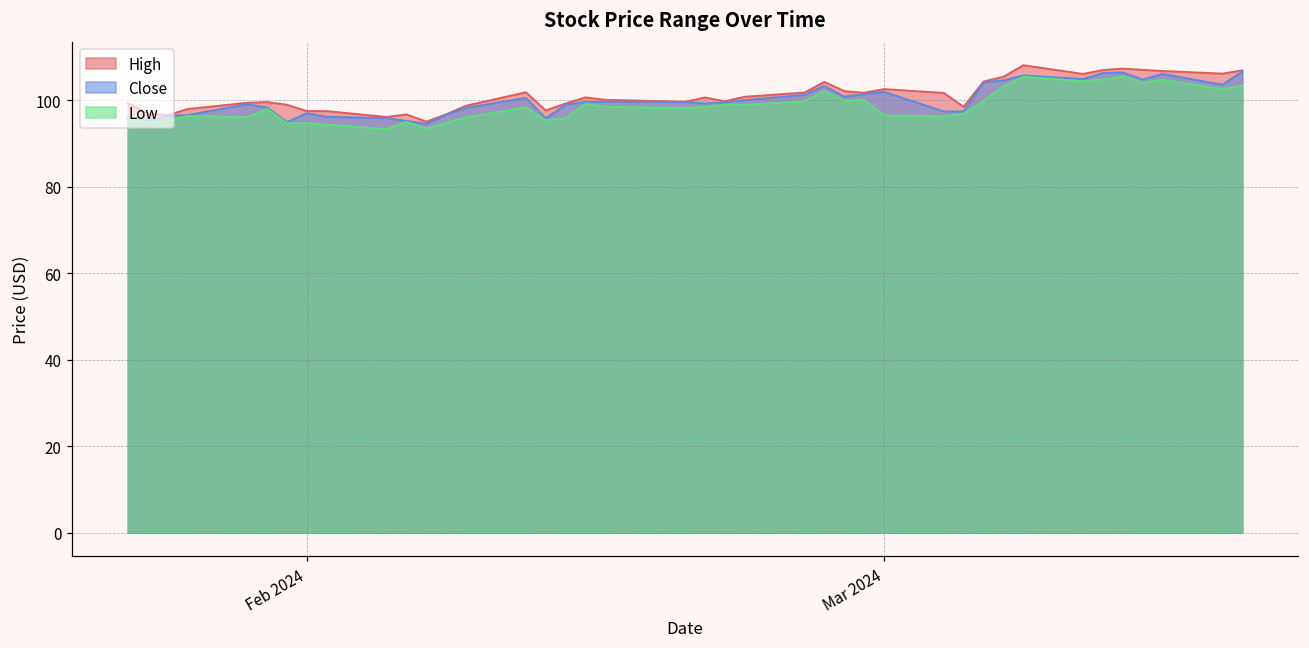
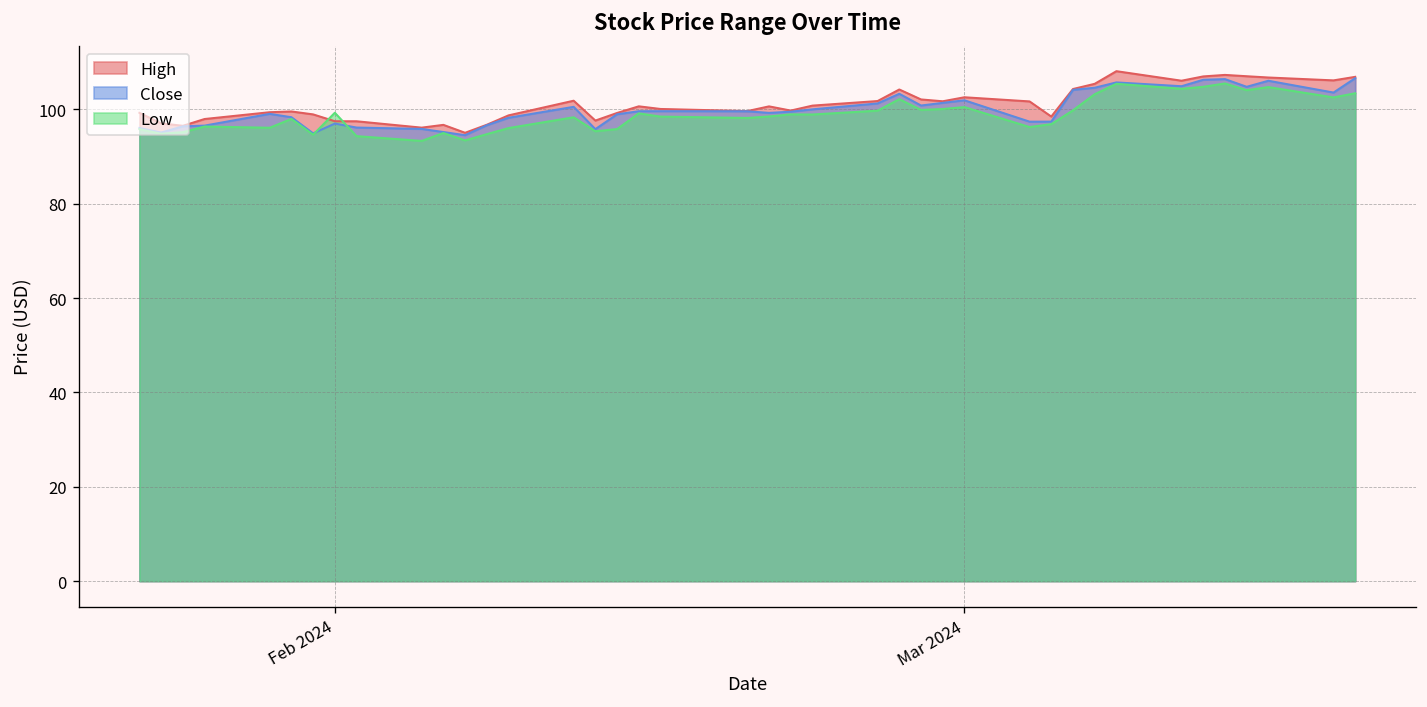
Low, Feb 2024: 95 -> 99
Low, Mar 2024: 97 -> 101
